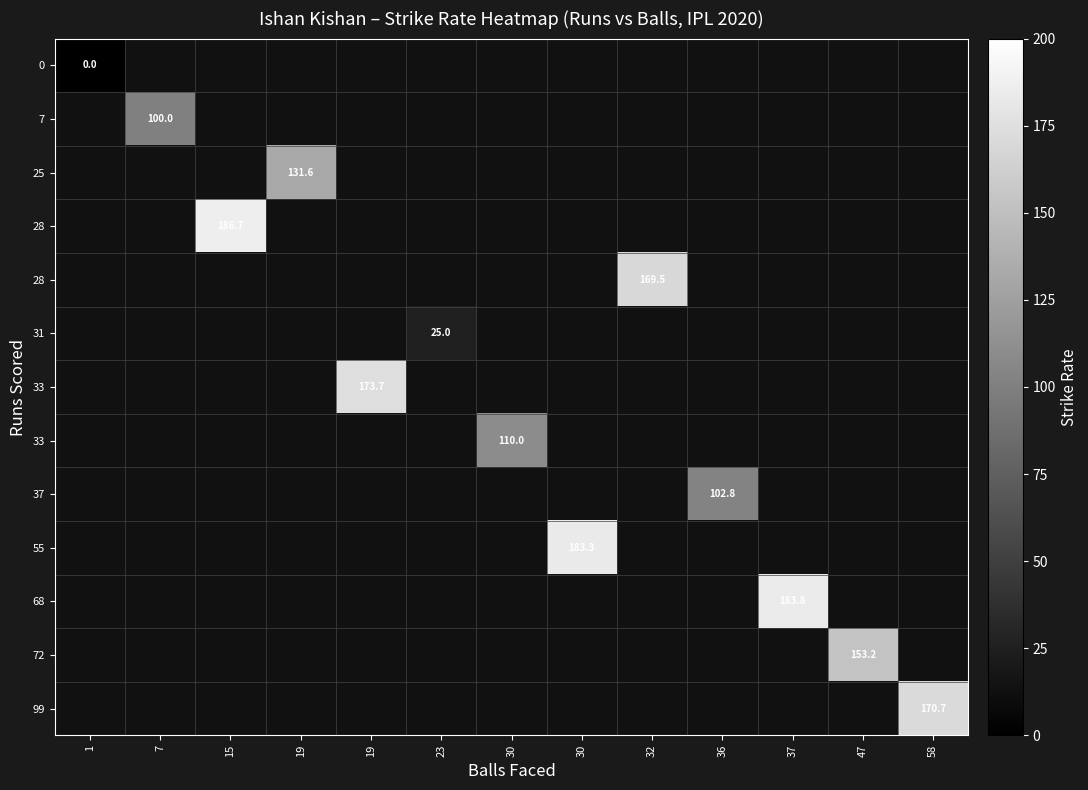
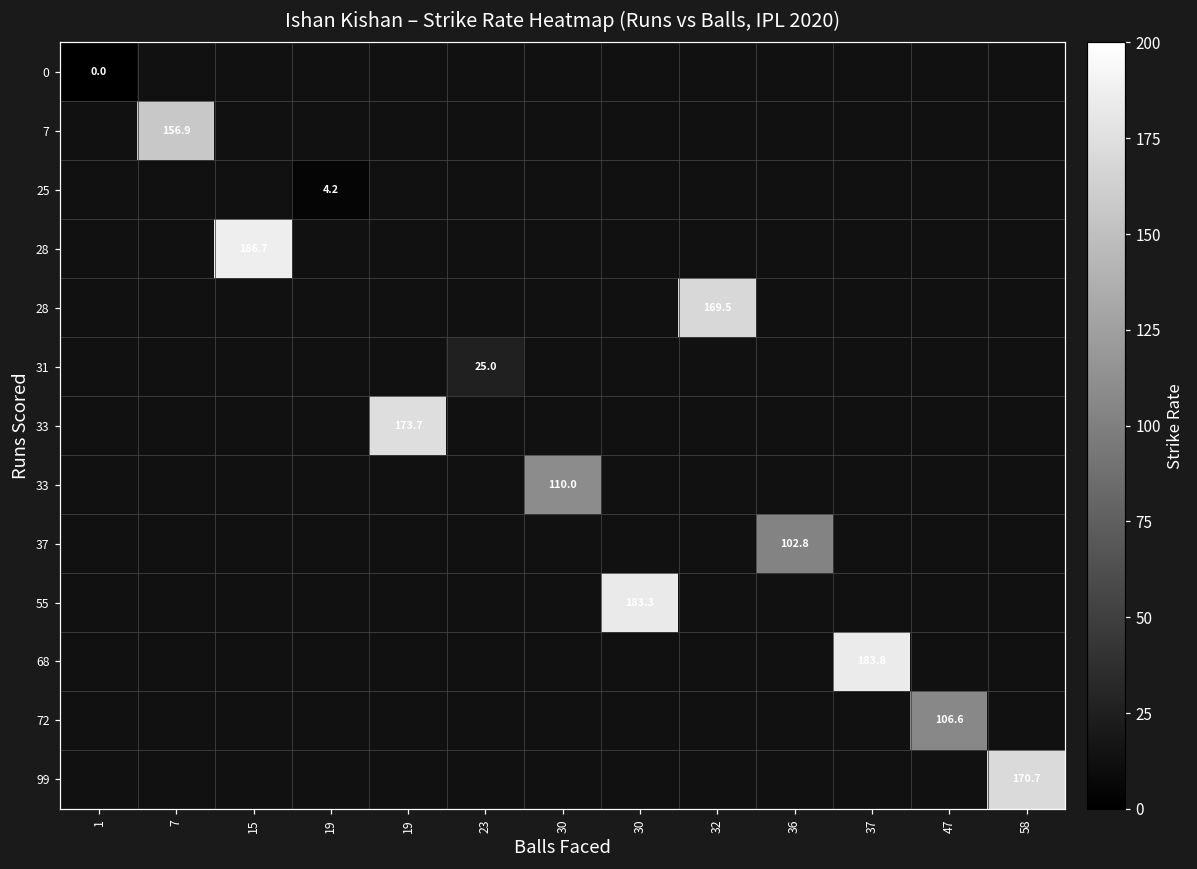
7, 7: 100.0 -> 156.9
25, 19: 131.6 -> 4.2
72, 47: 153.2 -> 106.6
